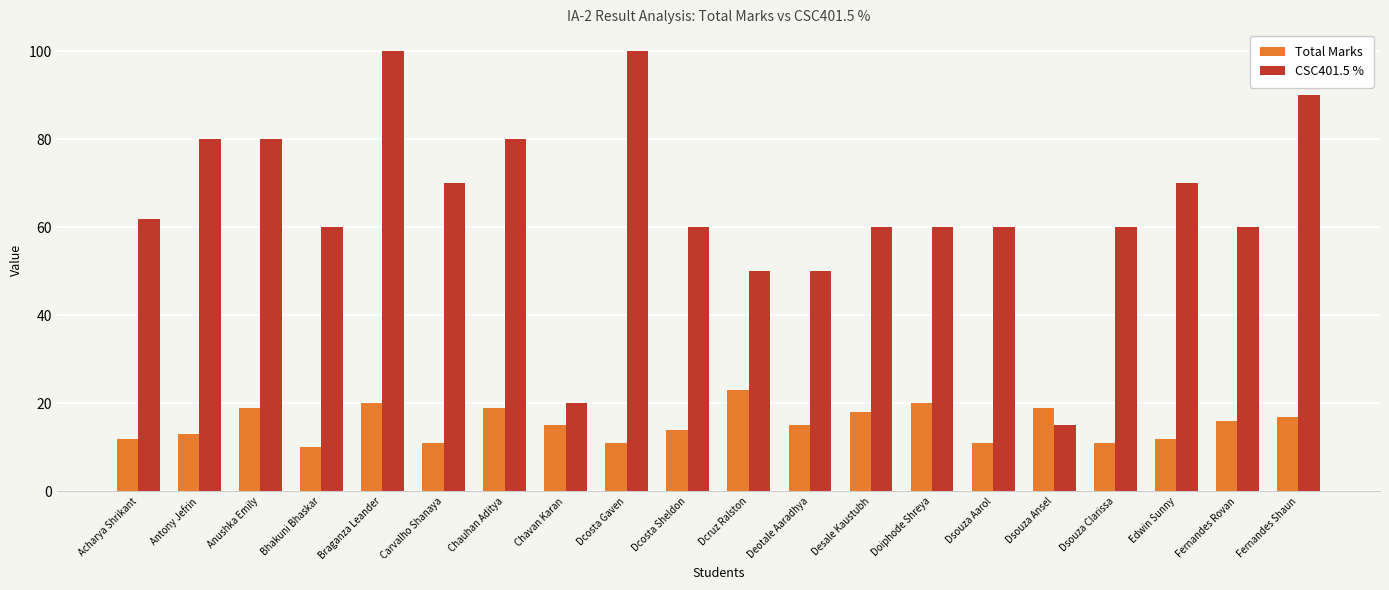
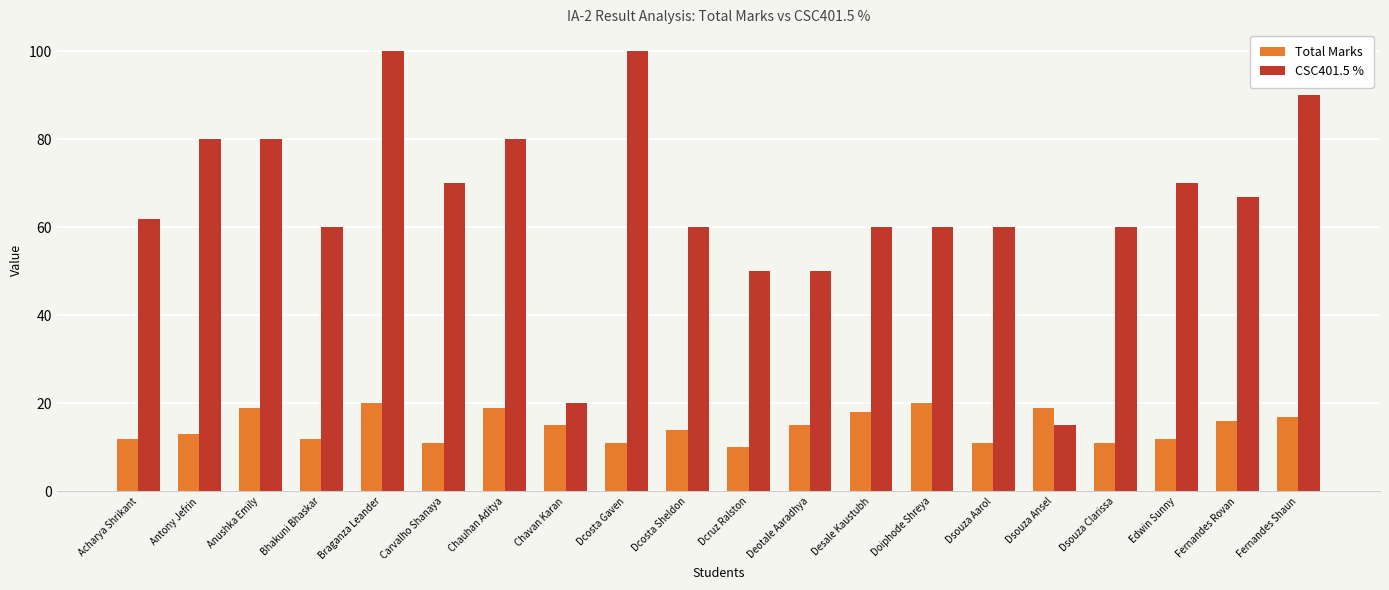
Total Marks, Bhakuni Bhaskar: 10 -> 12
Total Marks, Dcruz Ralston: 23 -> 10
CSC401.5 %, Fernandes Rovan: 60 -> 67
